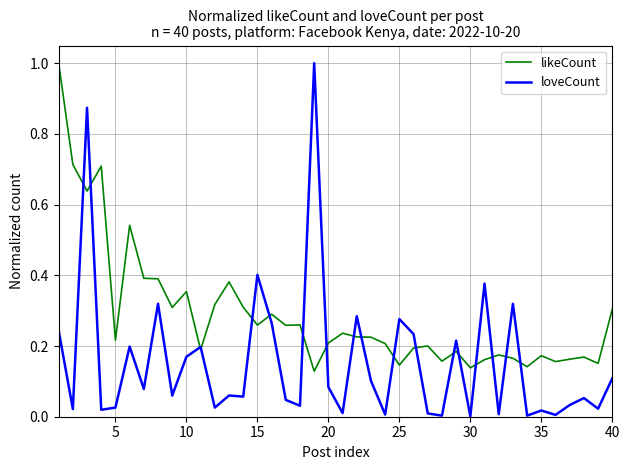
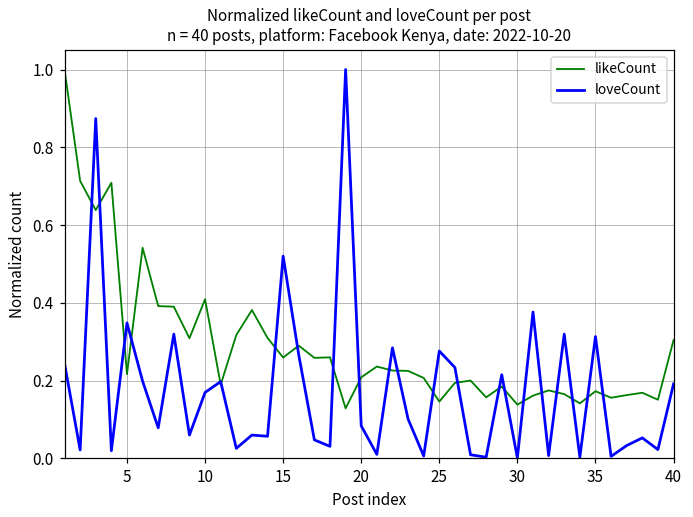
loveCount, 5: 0.03 -> 0.35
likeCount, 10: 0.35 -> 0.41
loveCount, 15: 0.40 -> 0.52
loveCount, 35: 0.02 -> 0.31
loveCount, 40: 0.11 -> 0.19
